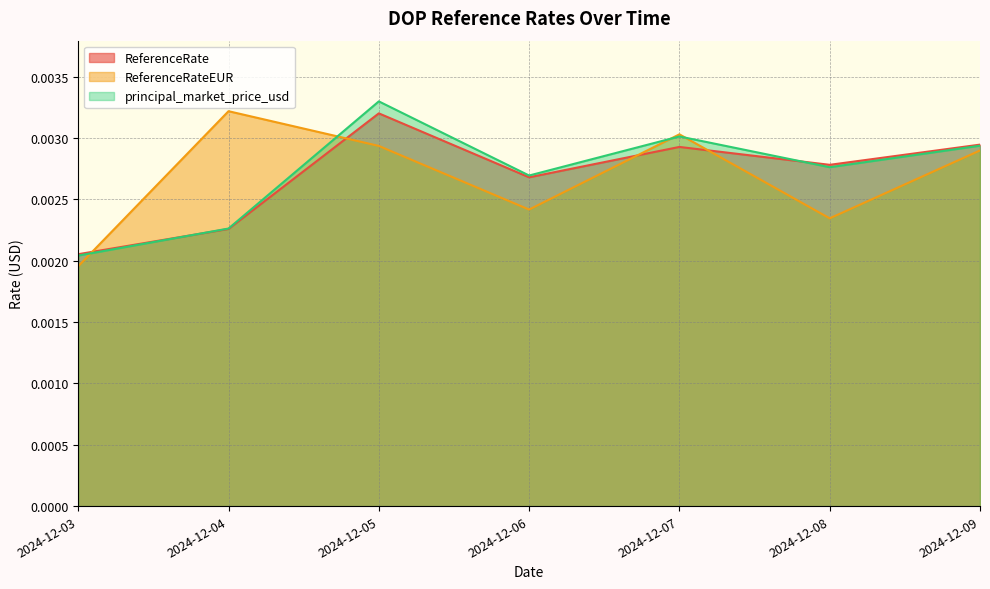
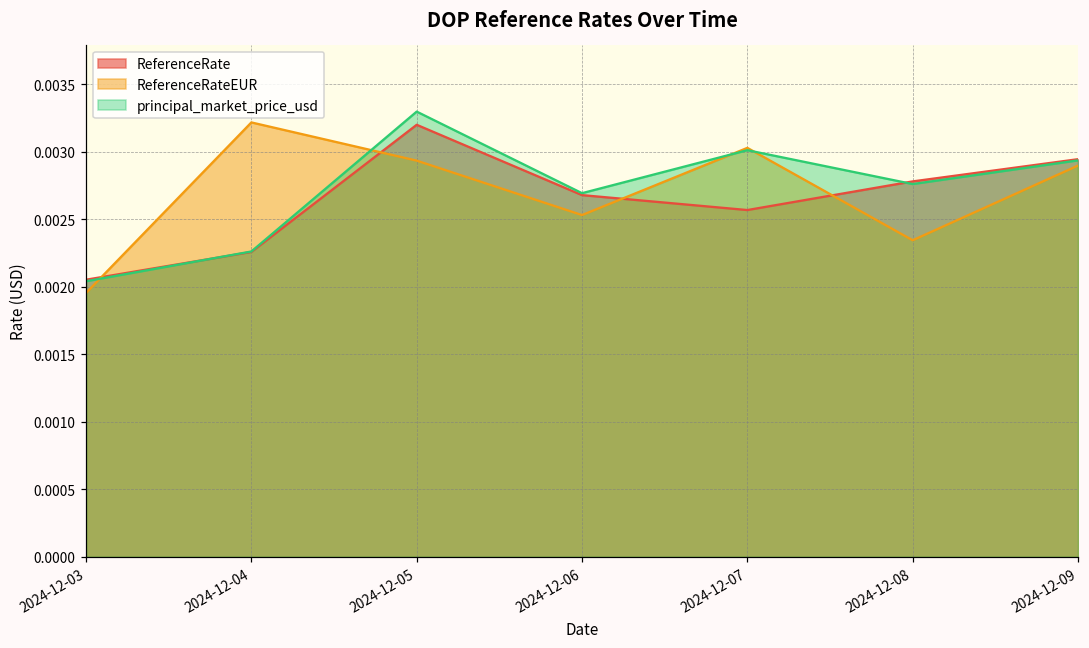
ReferenceRateEUR, 2024-12-06: 0.00242 -> 0.00253
ReferenceRate, 2024-12-07: 0.00293 -> 0.00257
